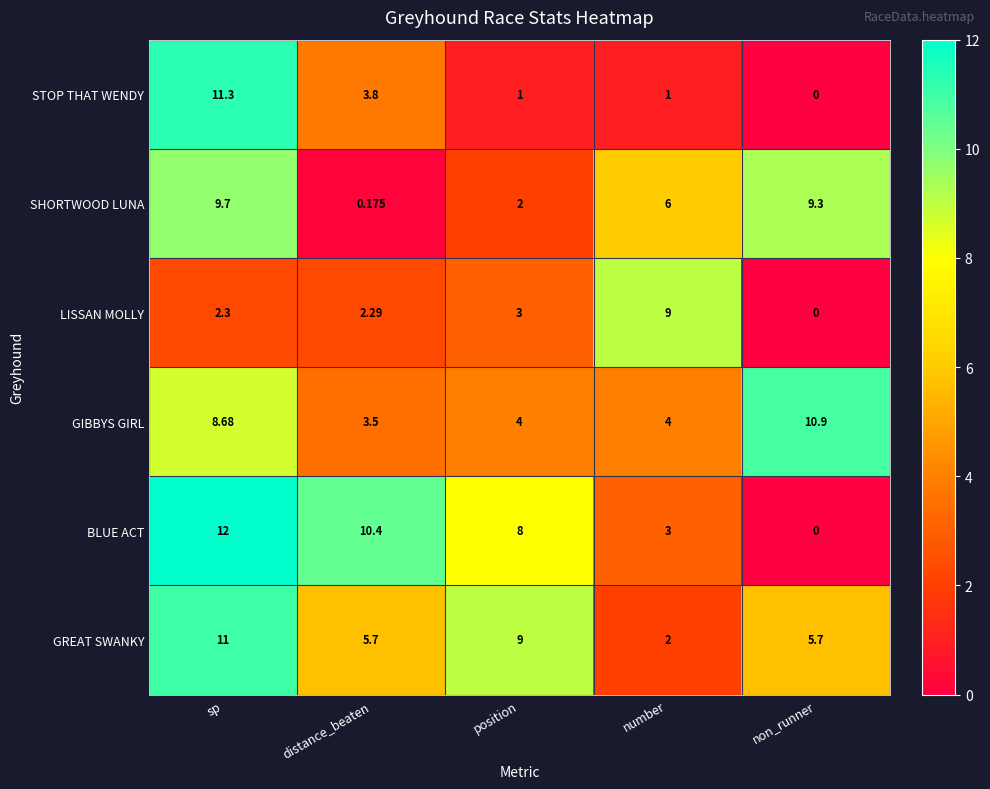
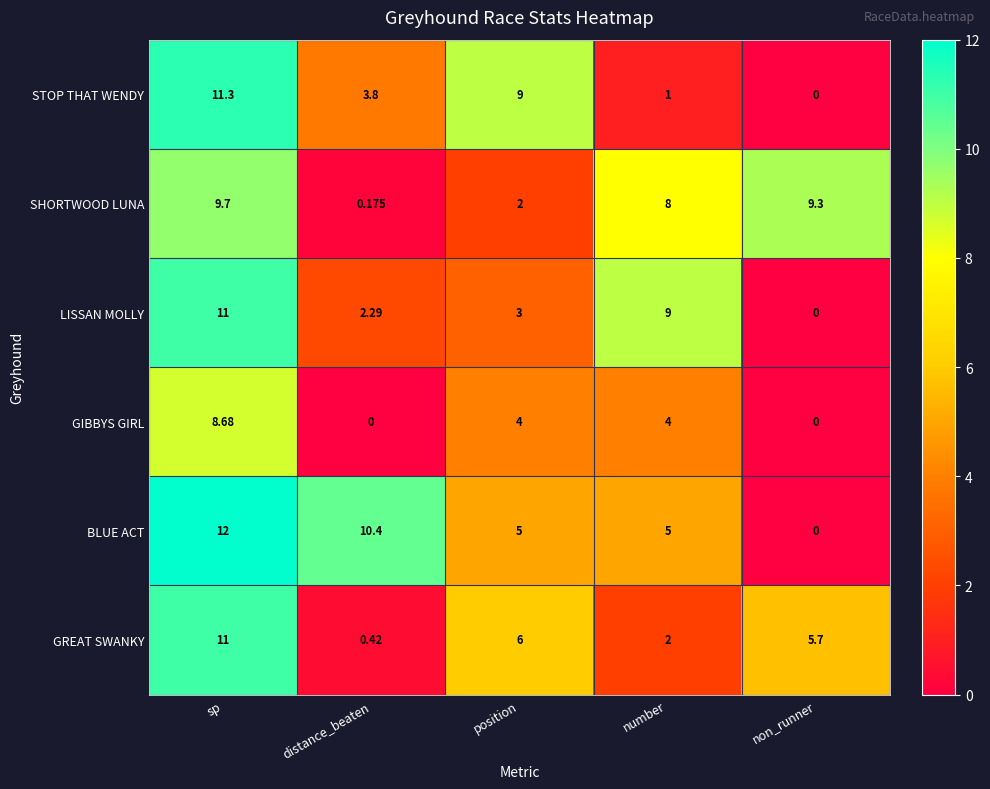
STOP THAT WENDY, position: 1 -> 9
SHORTWOOD LUNA, number: 6 -> 8
LISSAN MOLLY, sp: 2.3 -> 11
GIBBYS GIRL, distance_beaten: 3.5 -> 0
GIBBYS GIRL, non_runner: 10.9 -> 0
BLUE ACT, position: 8 -> 5
BLUE ACT, number: 3 -> 5
GREAT SWANKY, distance_beaten: 5.7 -> 0.42
GREAT SWANKY, position: 9 -> 6
